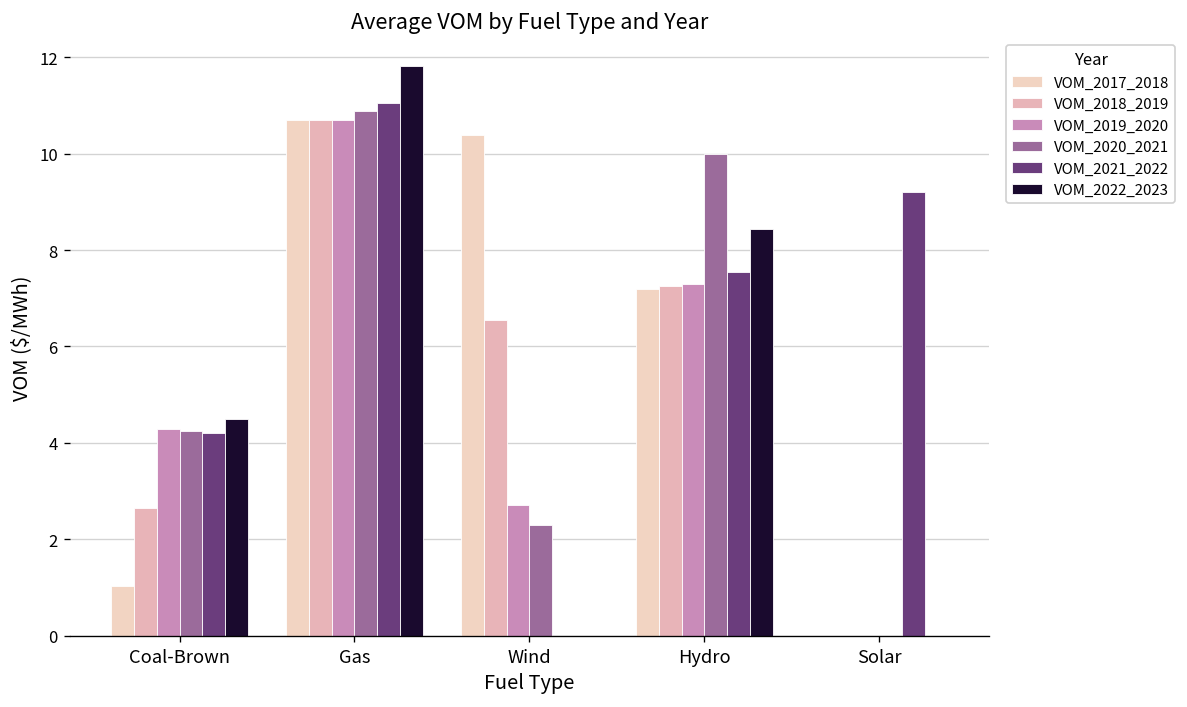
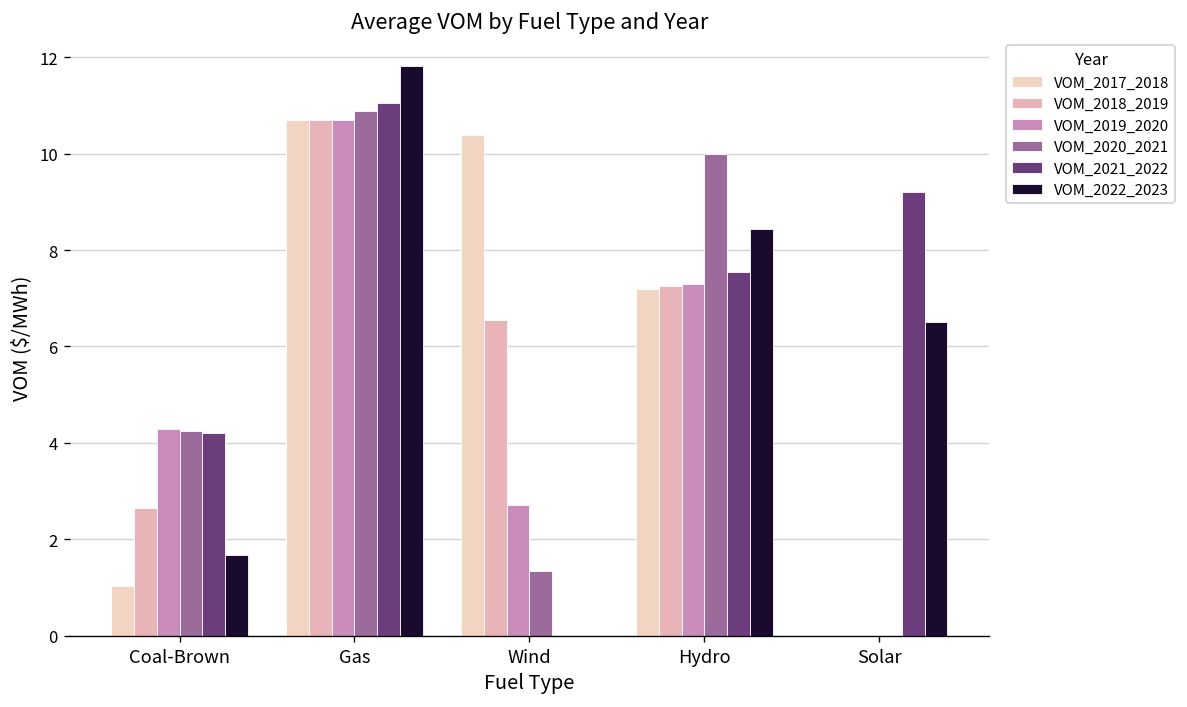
VOM_2022_2023, Coal-Brown: 4.5 -> 1.7
VOM_2020_2021, Wind: 2.3 -> 1.4
VOM_2022_2023, Solar: 0.0 -> 6.5
